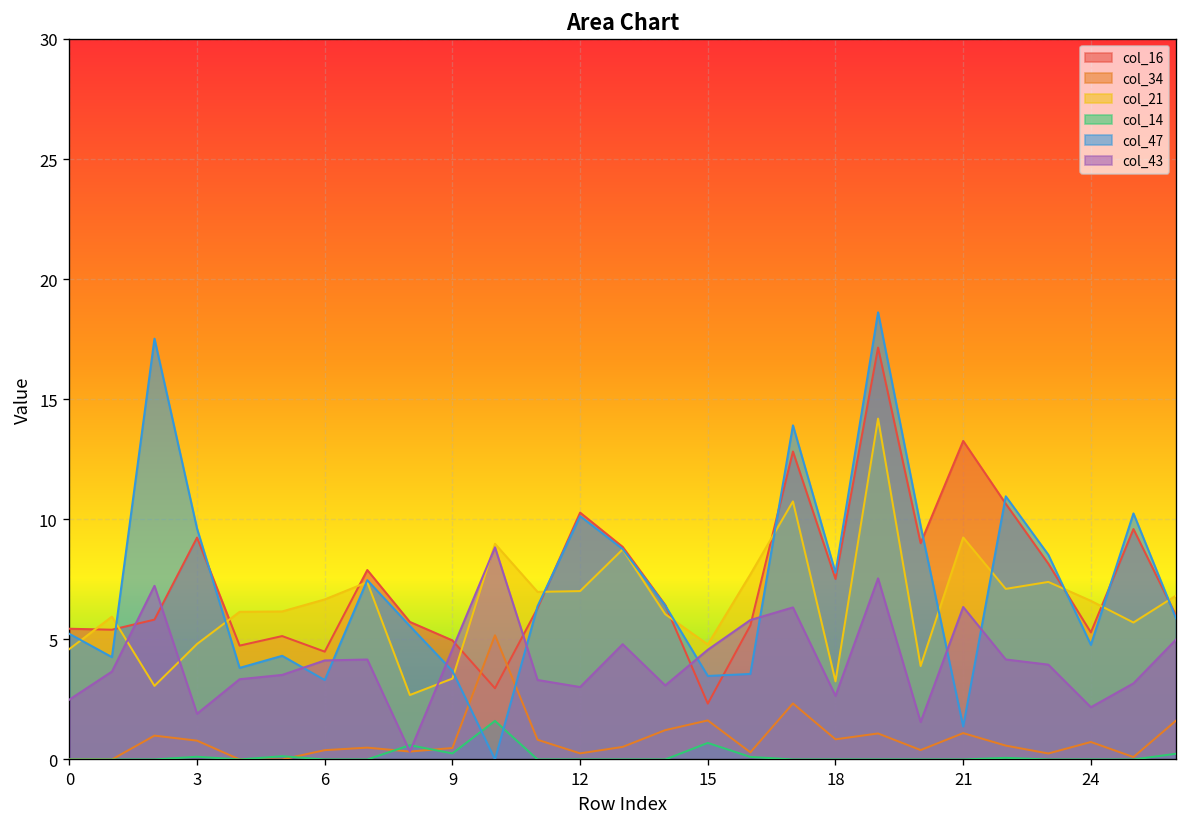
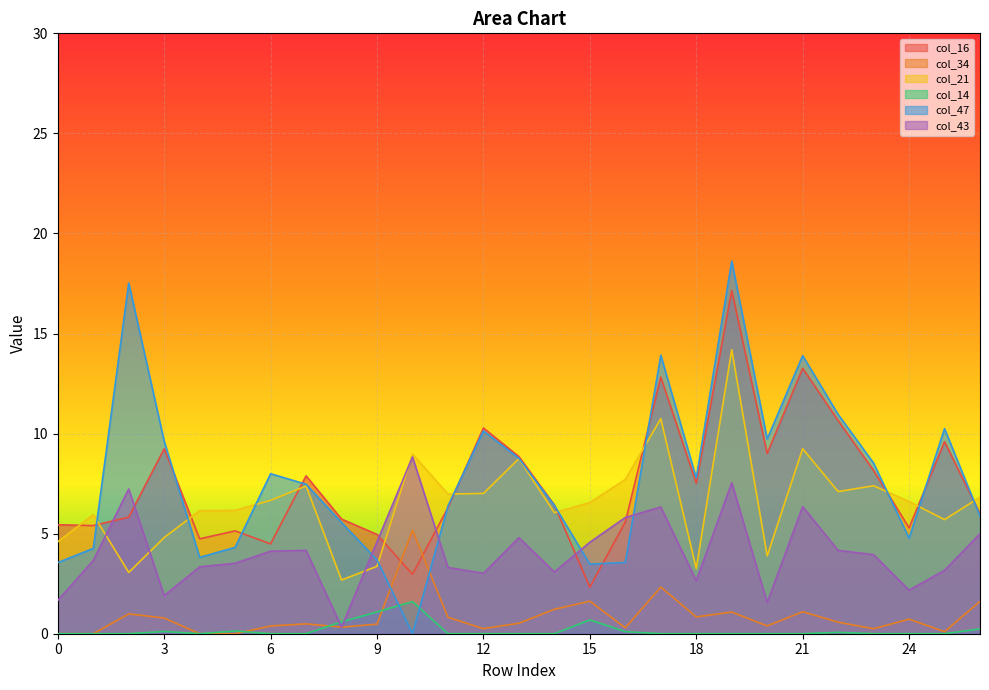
col_47, 0: 5.2 -> 3.6
col_43, 0: 2.5 -> 1.7
col_47, 6: 3.3 -> 8.0
col_14, 9: 0.3 -> 1.1
col_21, 15: 4.8 -> 6.6
col_47, 21: 1.4 -> 13.9
